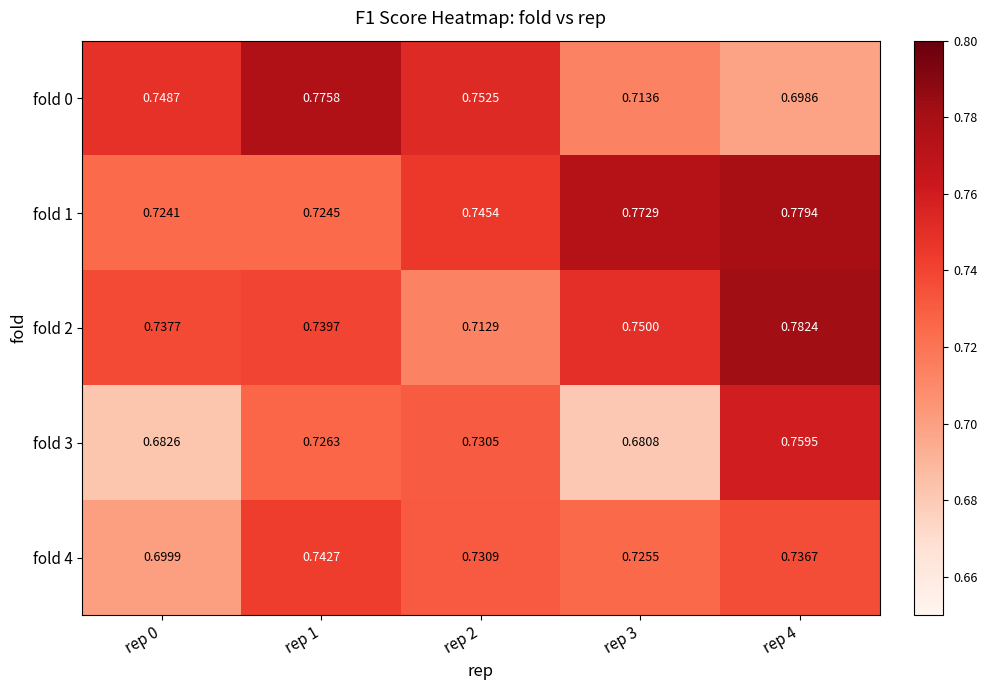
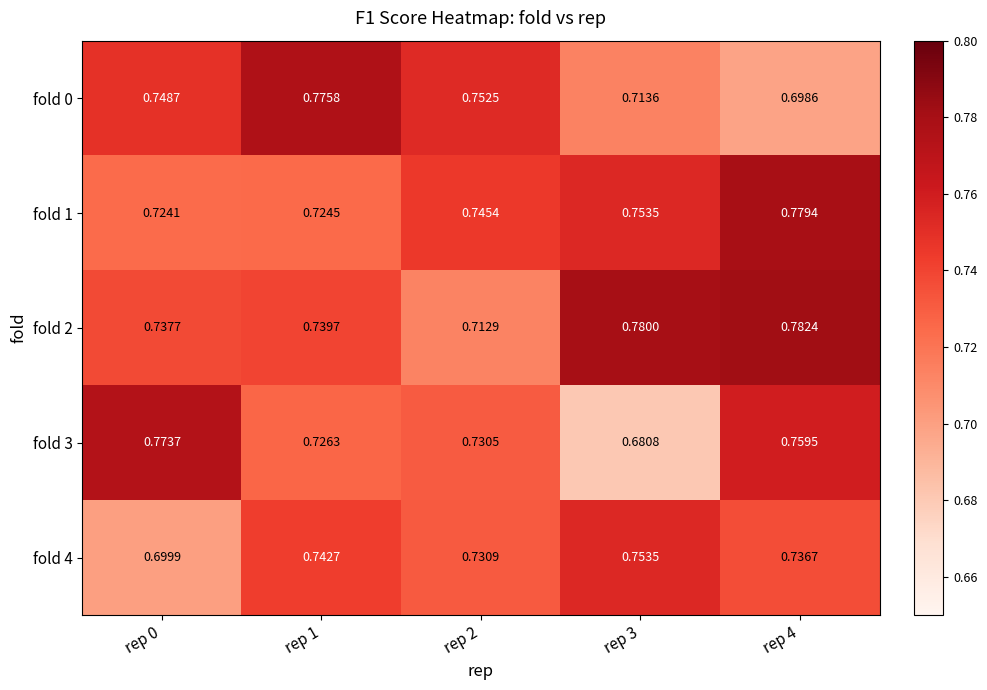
fold 1, rep 3: 0.7729 -> 0.7535
fold 2, rep 3: 0.7500 -> 0.7800
fold 3, rep 0: 0.6826 -> 0.7737
fold 4, rep 3: 0.7255 -> 0.7535
